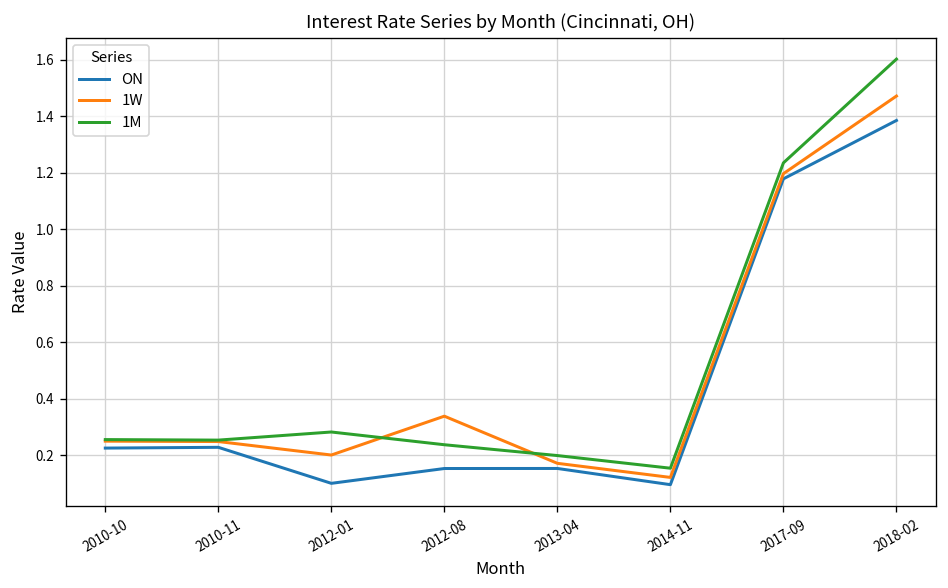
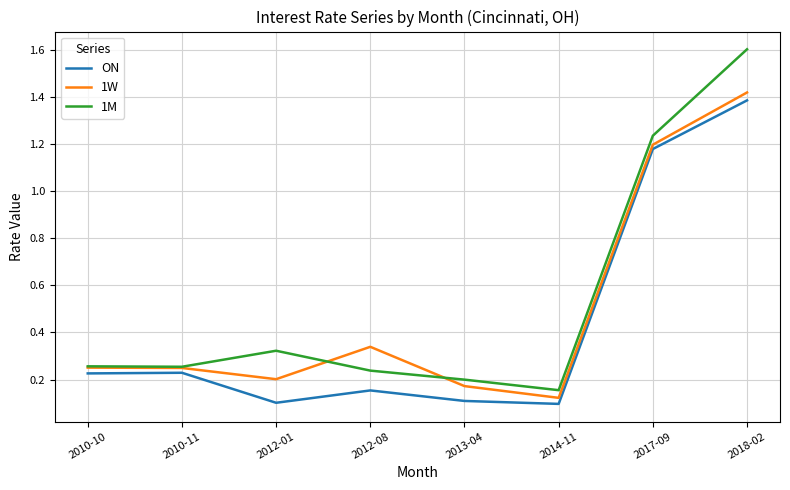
1M, 2012-01: 0.28 -> 0.32
ON, 2013-04: 0.15 -> 0.11
1W, 2018-02: 1.47 -> 1.42
